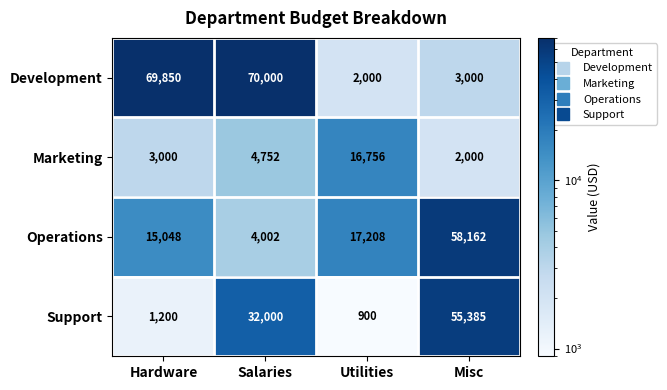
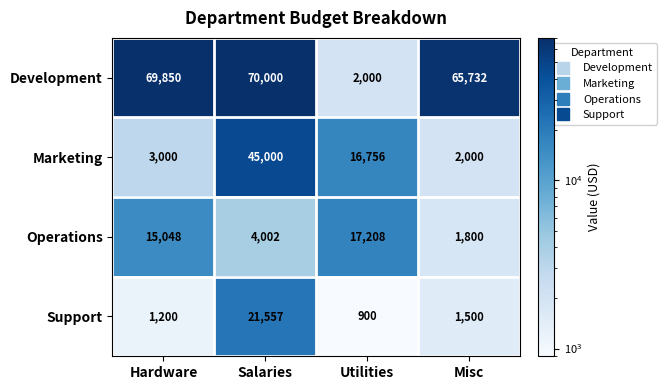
Development, Misc: 3,000 -> 65,732
Marketing, Salaries: 4,752 -> 45,000
Operations, Misc: 58,162 -> 1,800
Support, Salaries: 32,000 -> 21,557
Support, Misc: 55,385 -> 1,500
